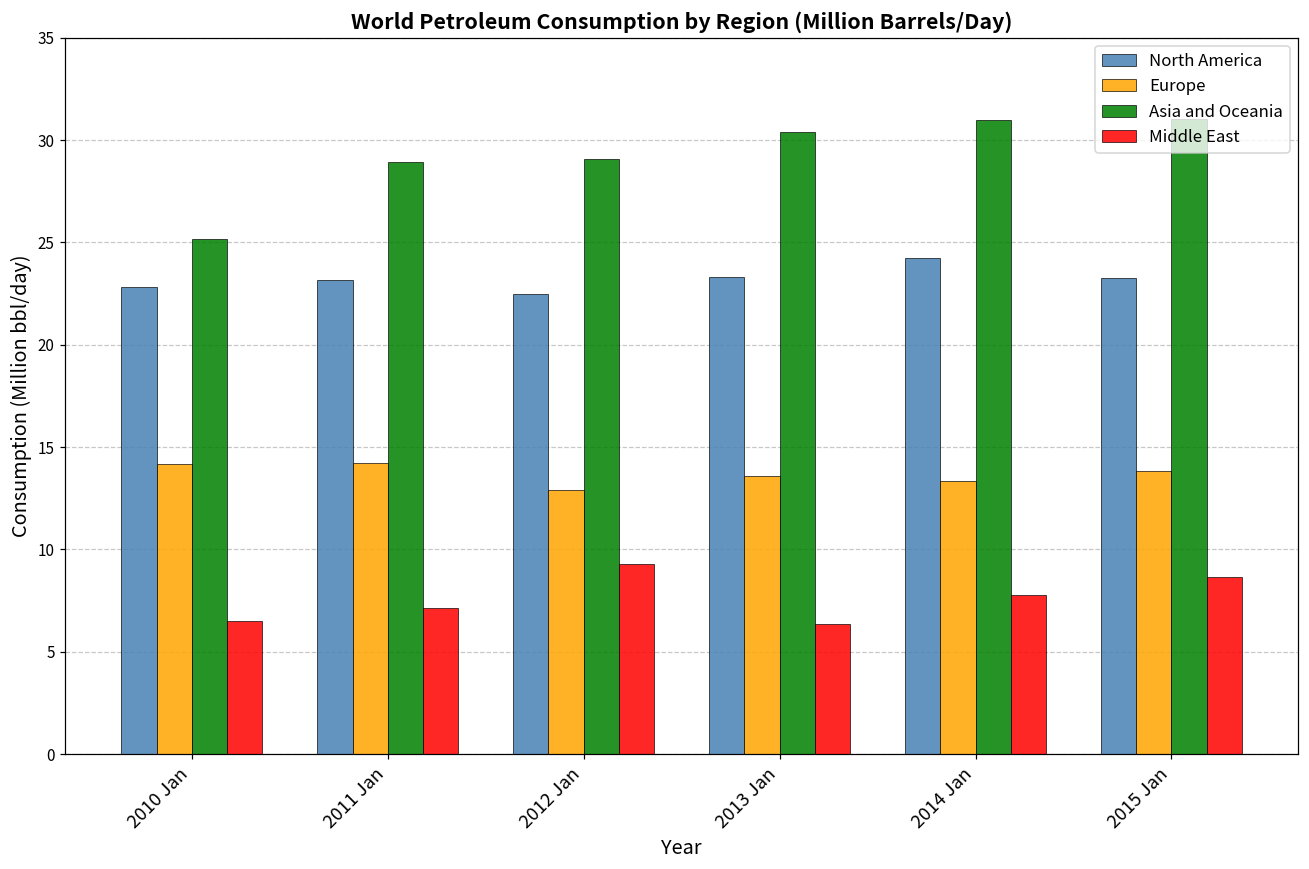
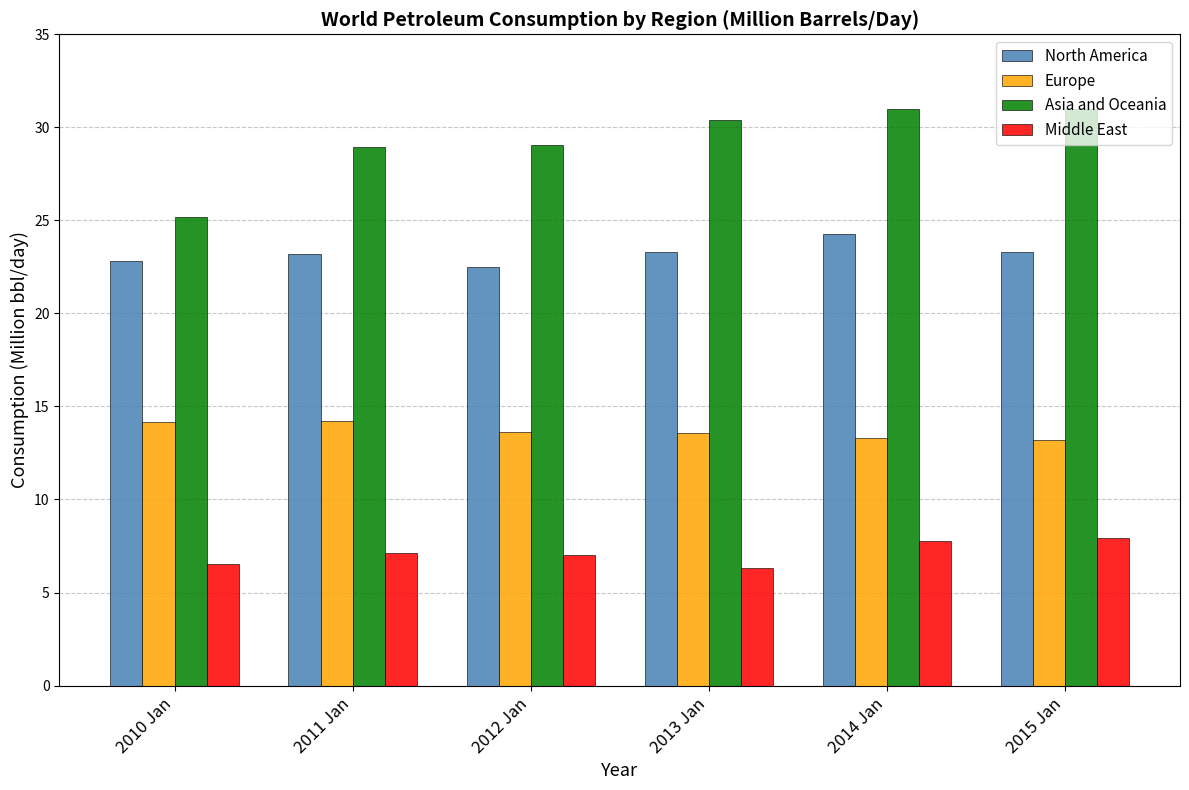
Europe, 2012 Jan: 12.9 -> 13.6
Middle East, 2012 Jan: 9.3 -> 7.0
Europe, 2015 Jan: 13.8 -> 13.2
Middle East, 2015 Jan: 8.7 -> 7.9
